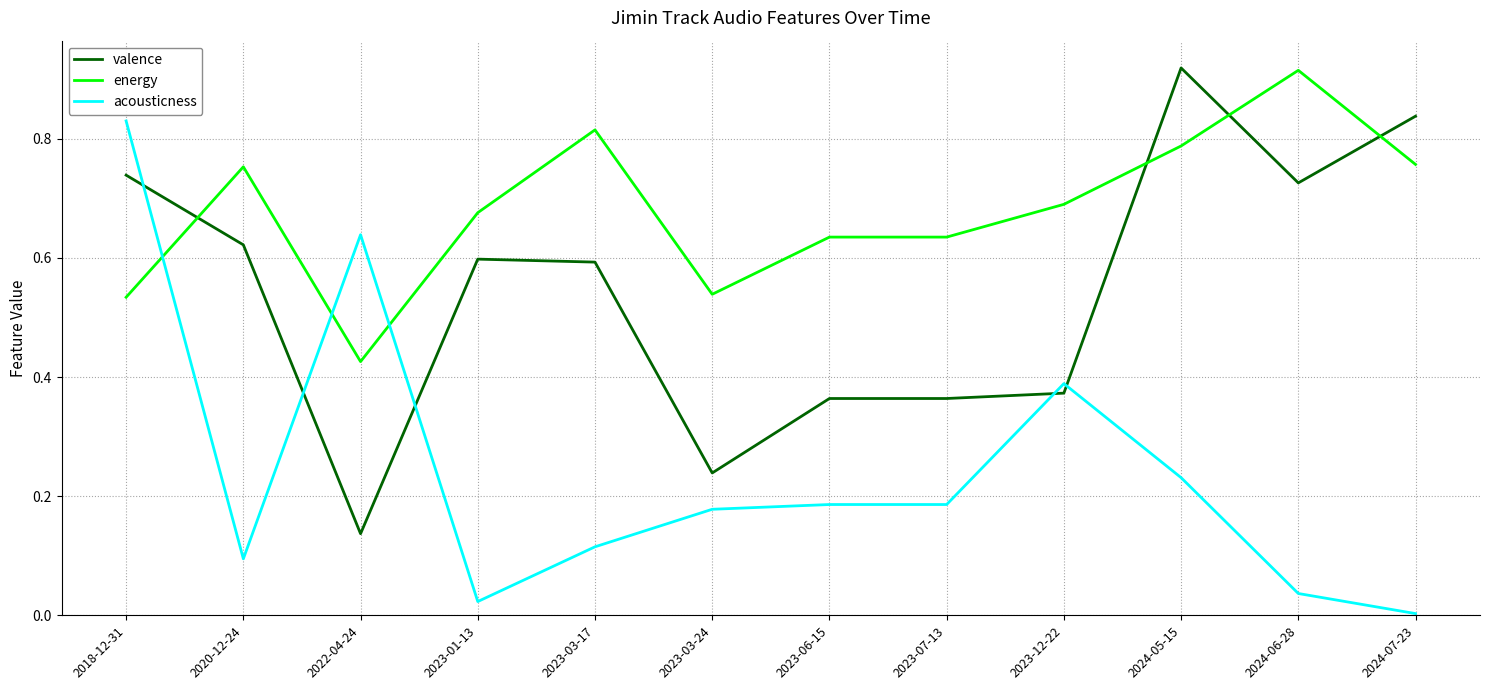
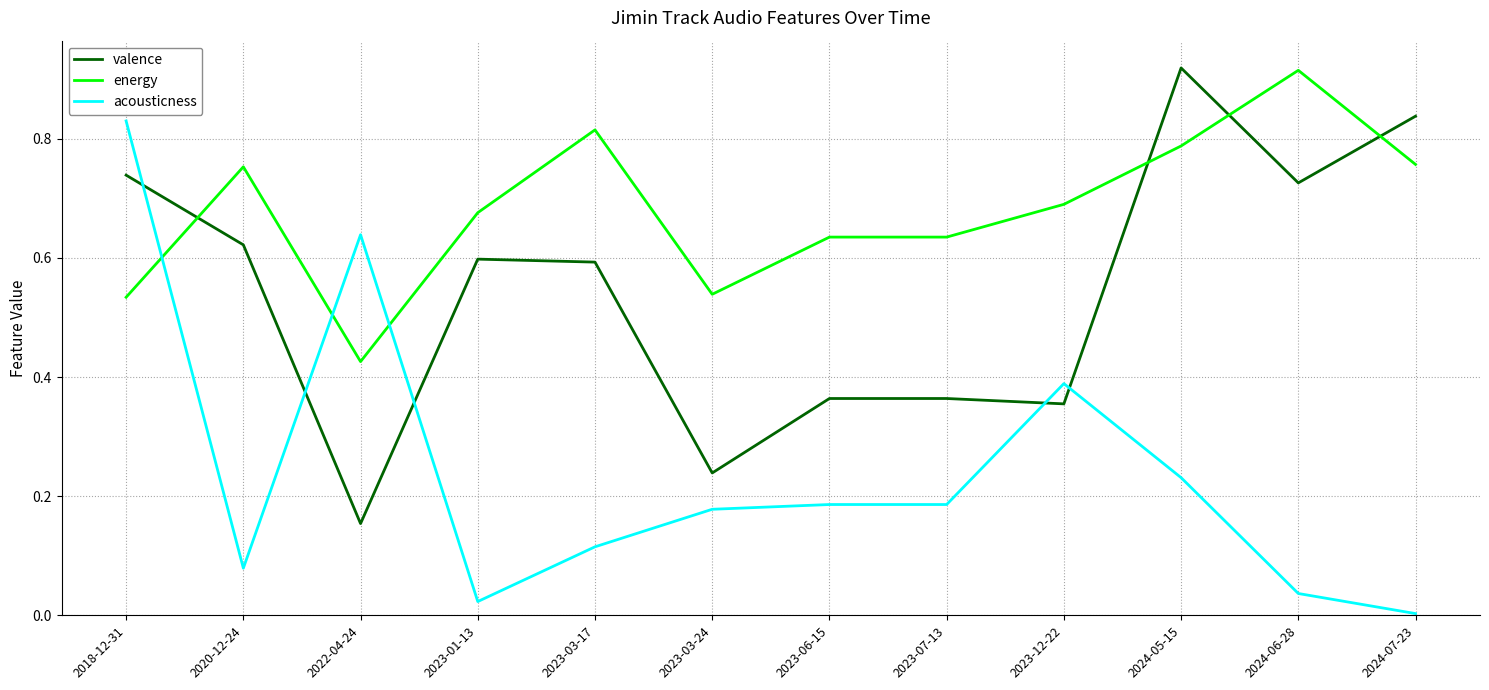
acousticness, 2020-12-24: 0.09 -> 0.08
valence, 2022-04-24: 0.14 -> 0.15
valence, 2023-12-22: 0.37 -> 0.36
